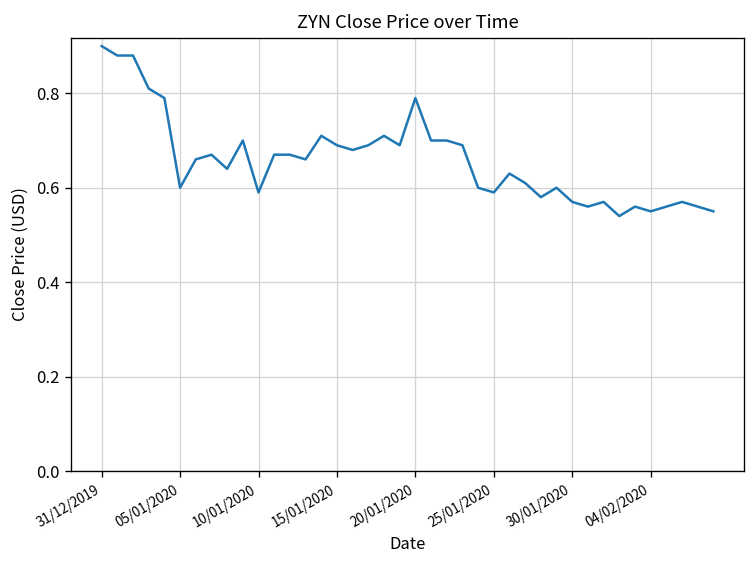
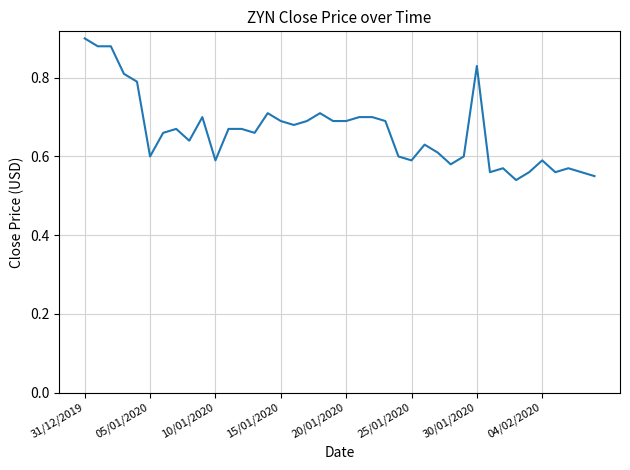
20/01/2020: 0.79 -> 0.69
30/01/2020: 0.57 -> 0.83
04/02/2020: 0.55 -> 0.59
